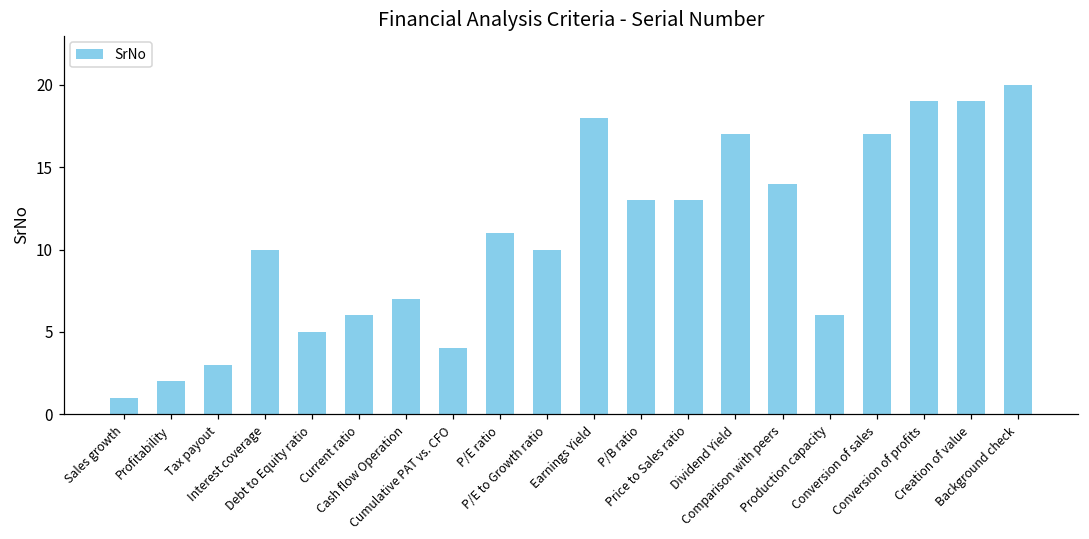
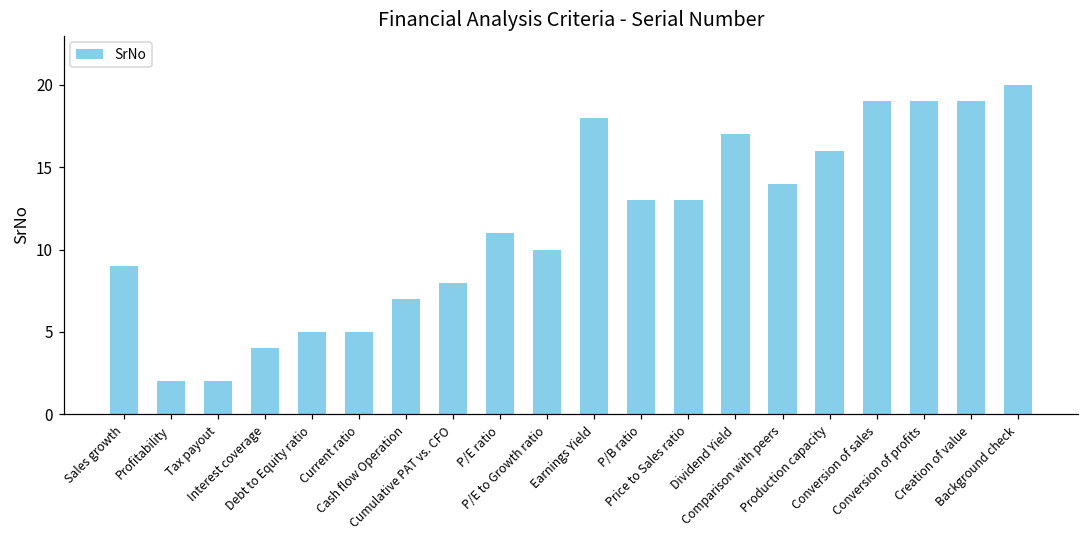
Sales growth: 1 -> 9
Tax payout: 3 -> 2
Interest coverage: 10 -> 4
Current ratio: 6 -> 5
Cumulative PAT vs. CFO: 4 -> 8
Production capacity: 6 -> 16
Conversion of sales: 17 -> 19
